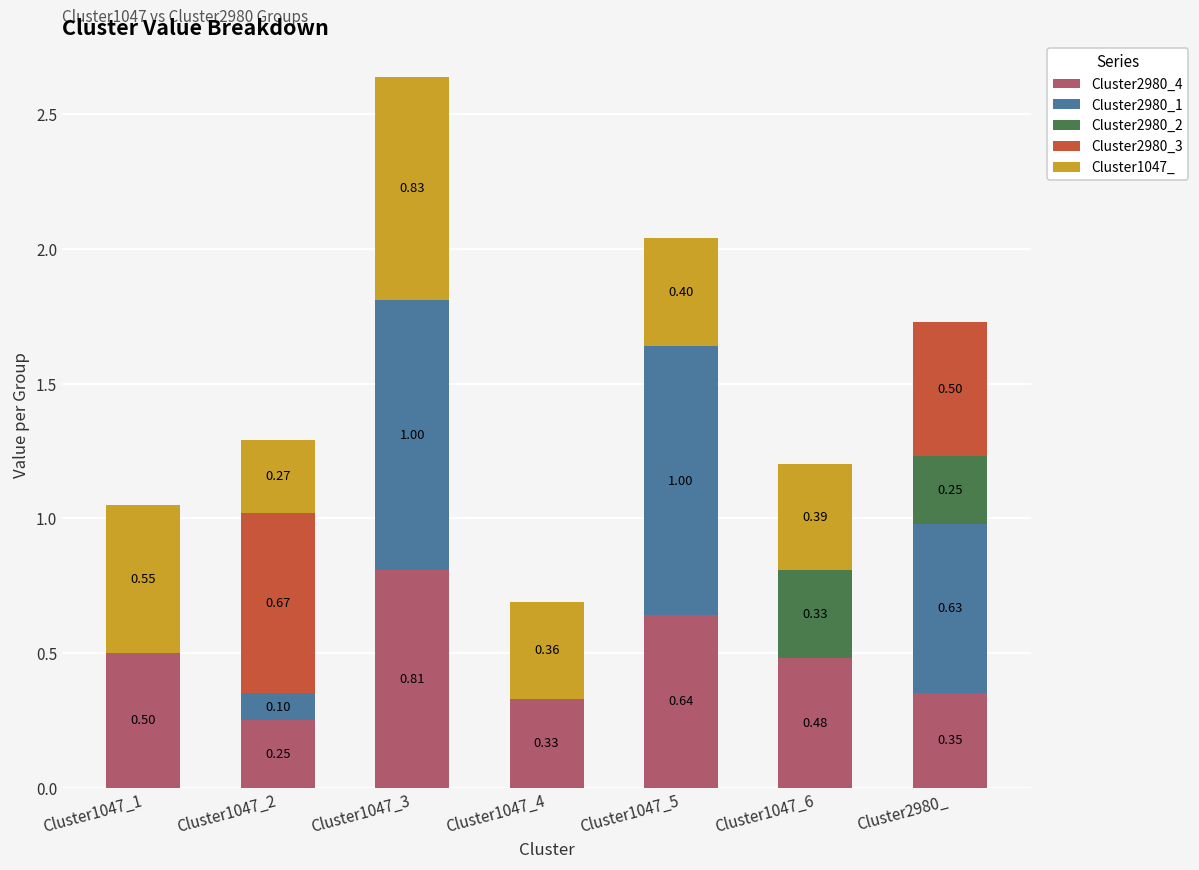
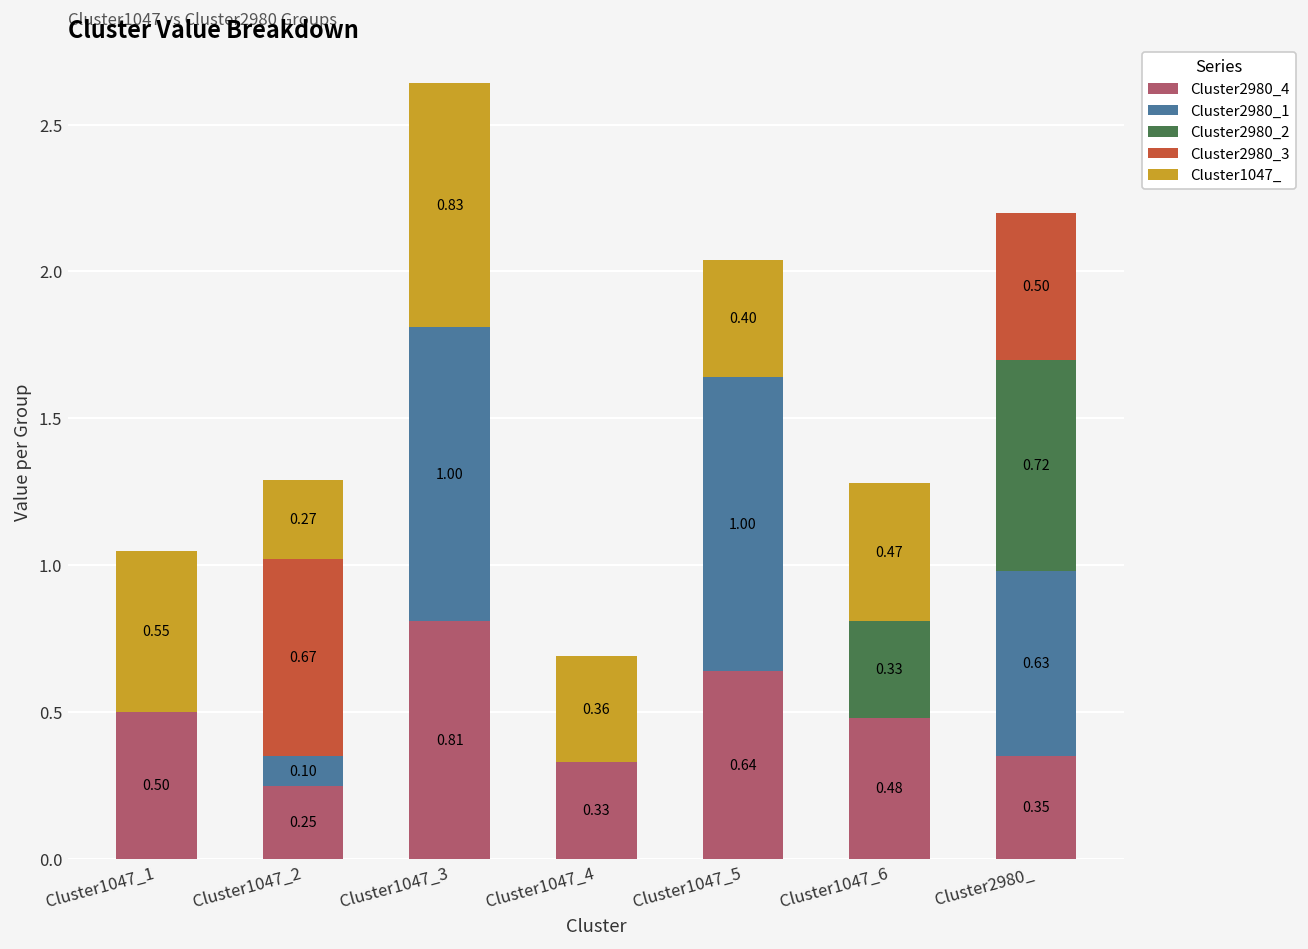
Cluster1047_, Cluster1047_6: 0.39 -> 0.47
Cluster2980_2, Cluster2980_: 0.25 -> 0.72
